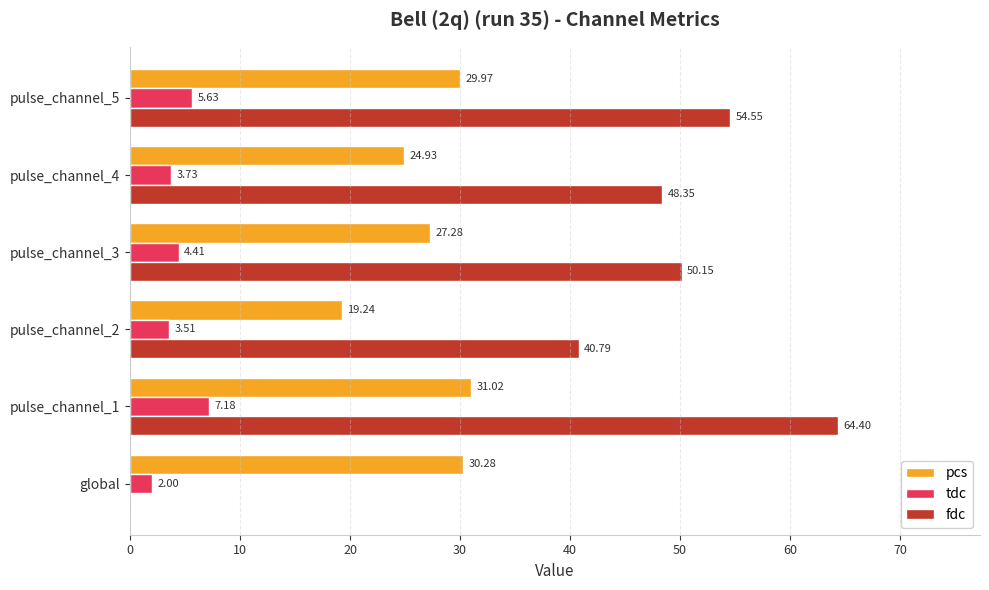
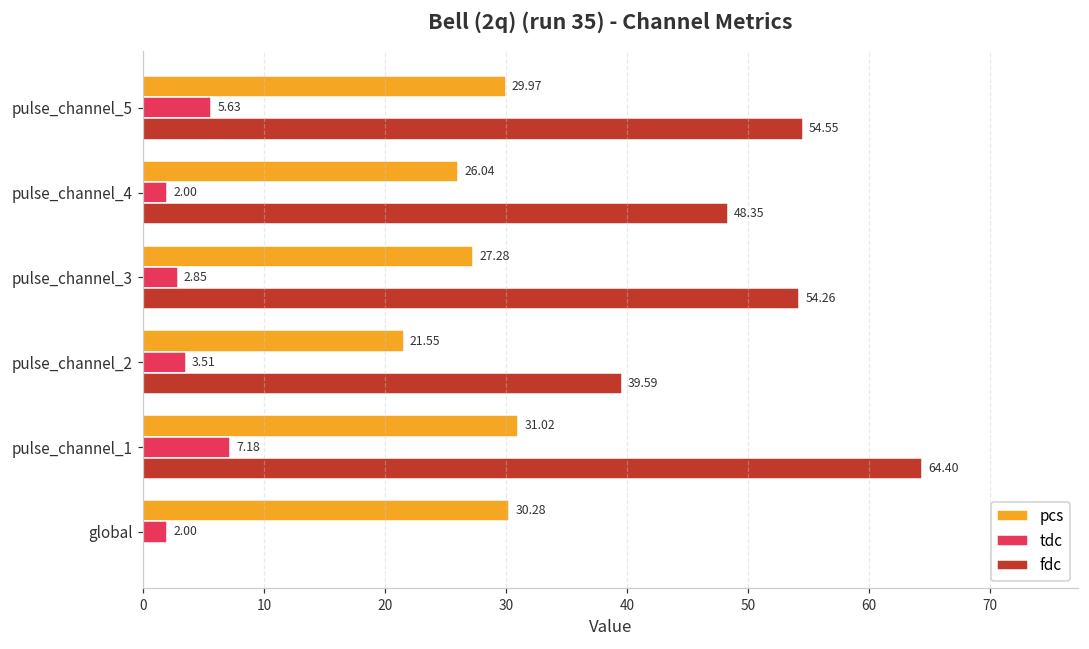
pcs, pulse_channel_4: 24.93 -> 26.04
tdc, pulse_channel_4: 3.73 -> 2.00
tdc, pulse_channel_3: 4.41 -> 2.85
fdc, pulse_channel_3: 50.15 -> 54.26
pcs, pulse_channel_2: 19.24 -> 21.55
fdc, pulse_channel_2: 40.79 -> 39.59
